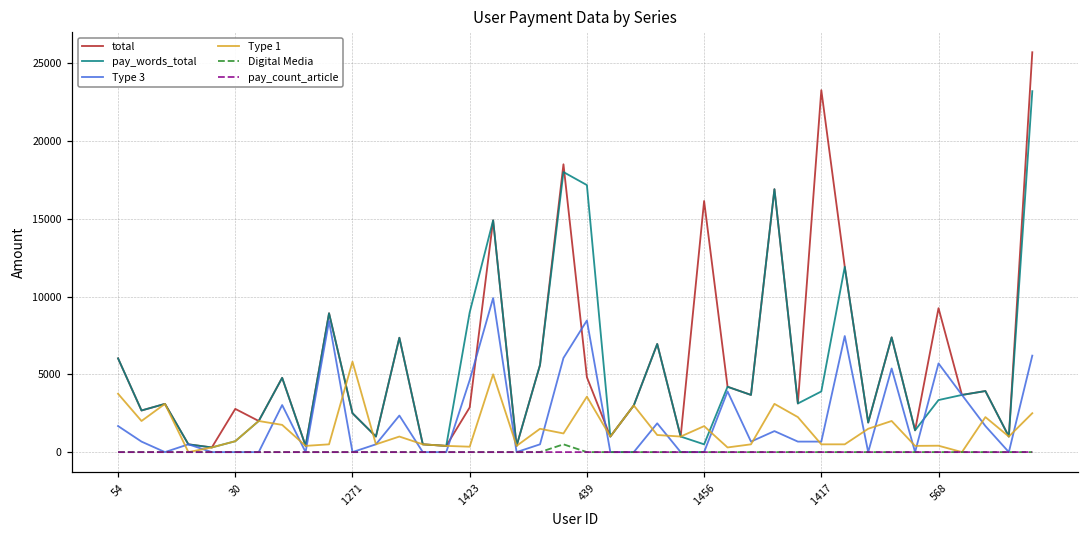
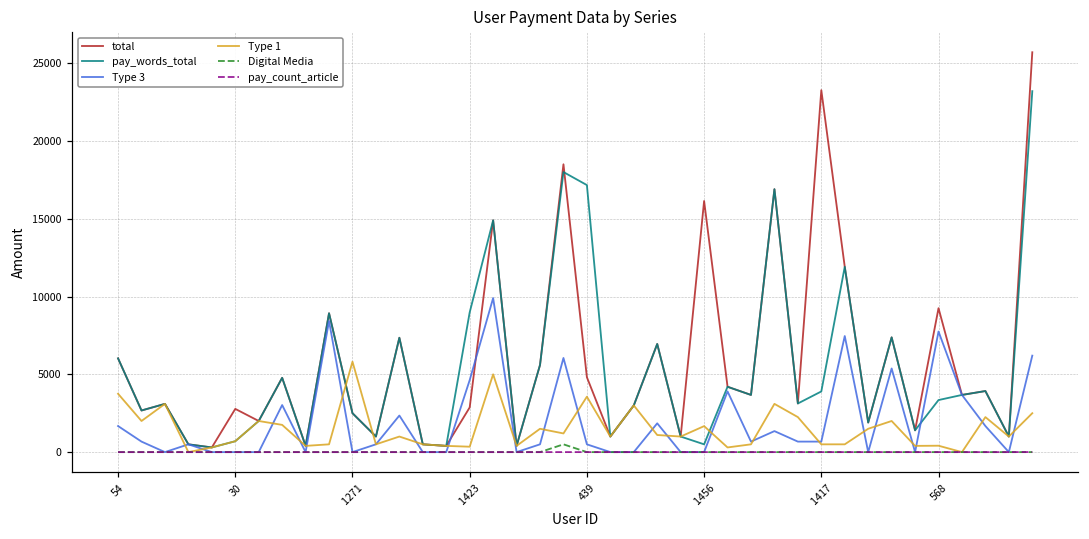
Type 3, 439: 8500 -> 500
Type 3, 568: 5700 -> 7700
